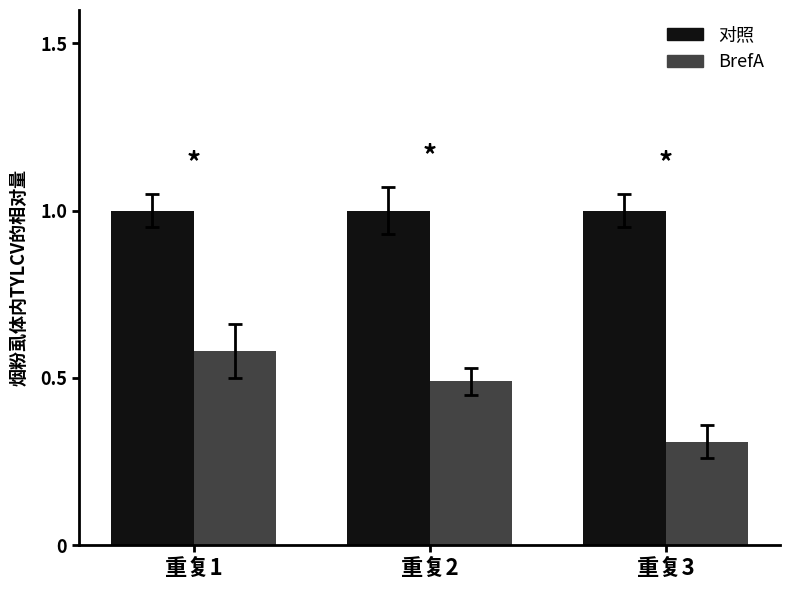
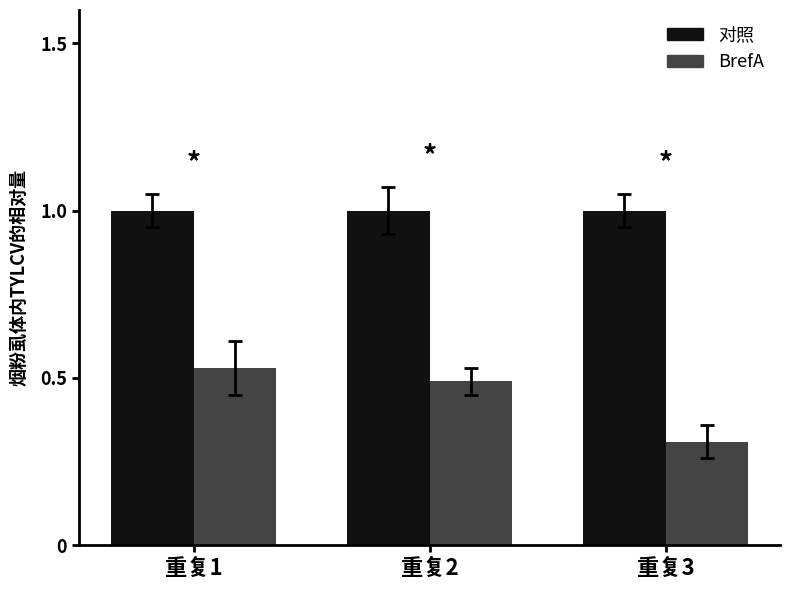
BrefA, 重复1: 0.58 -> 0.53
